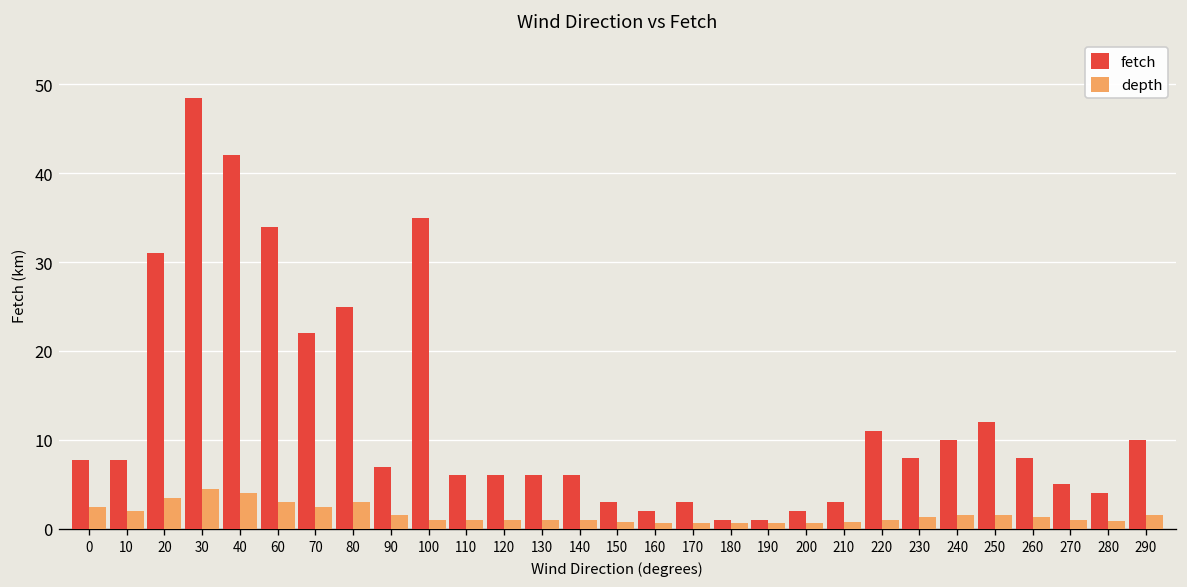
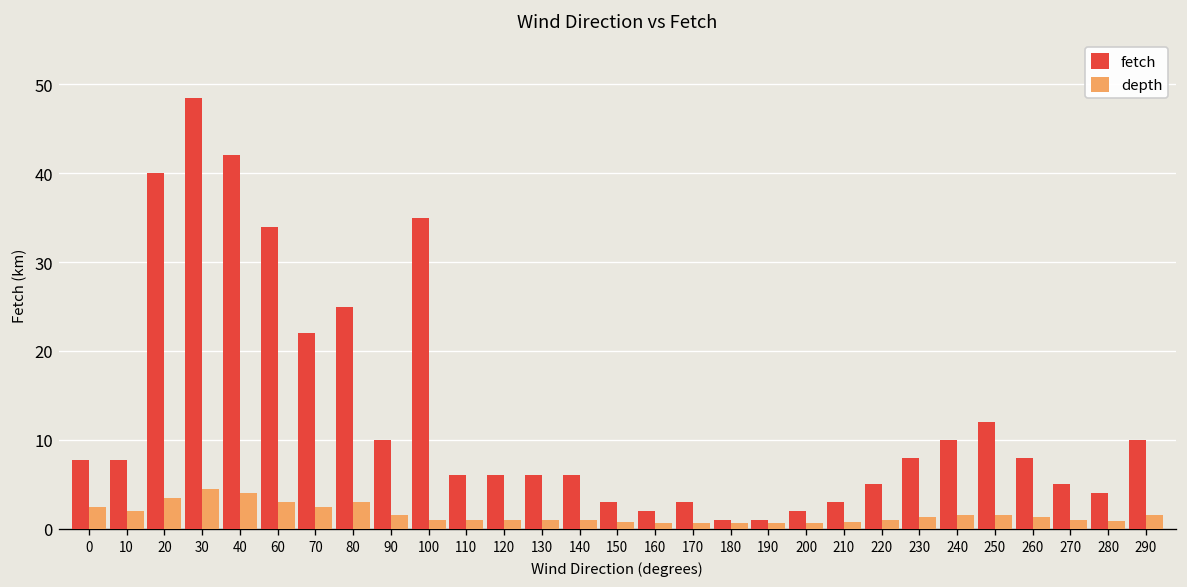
fetch, 20: 31 -> 40
fetch, 90: 7 -> 10
fetch, 220: 11 -> 5
